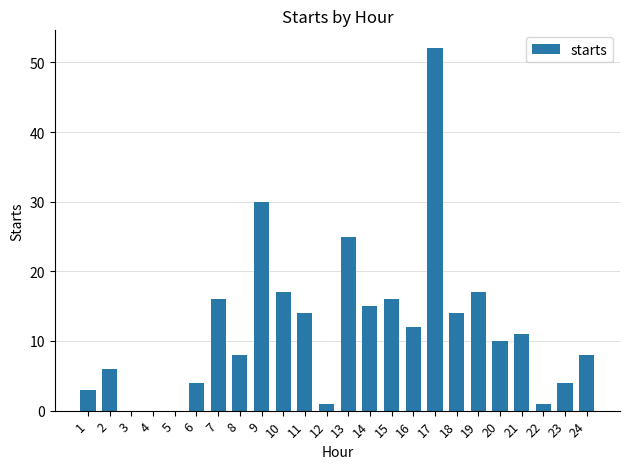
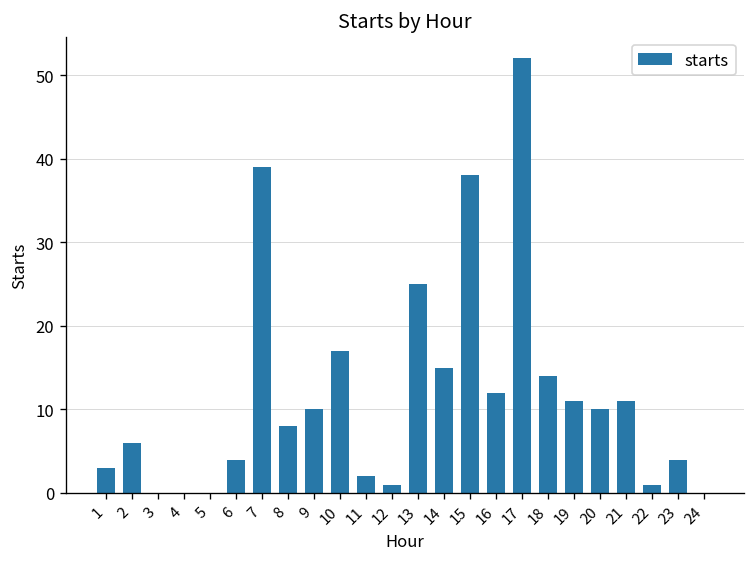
7: 16 -> 39
9: 30 -> 10
11: 14 -> 2
15: 16 -> 38
19: 17 -> 11
24: 8 -> 0
